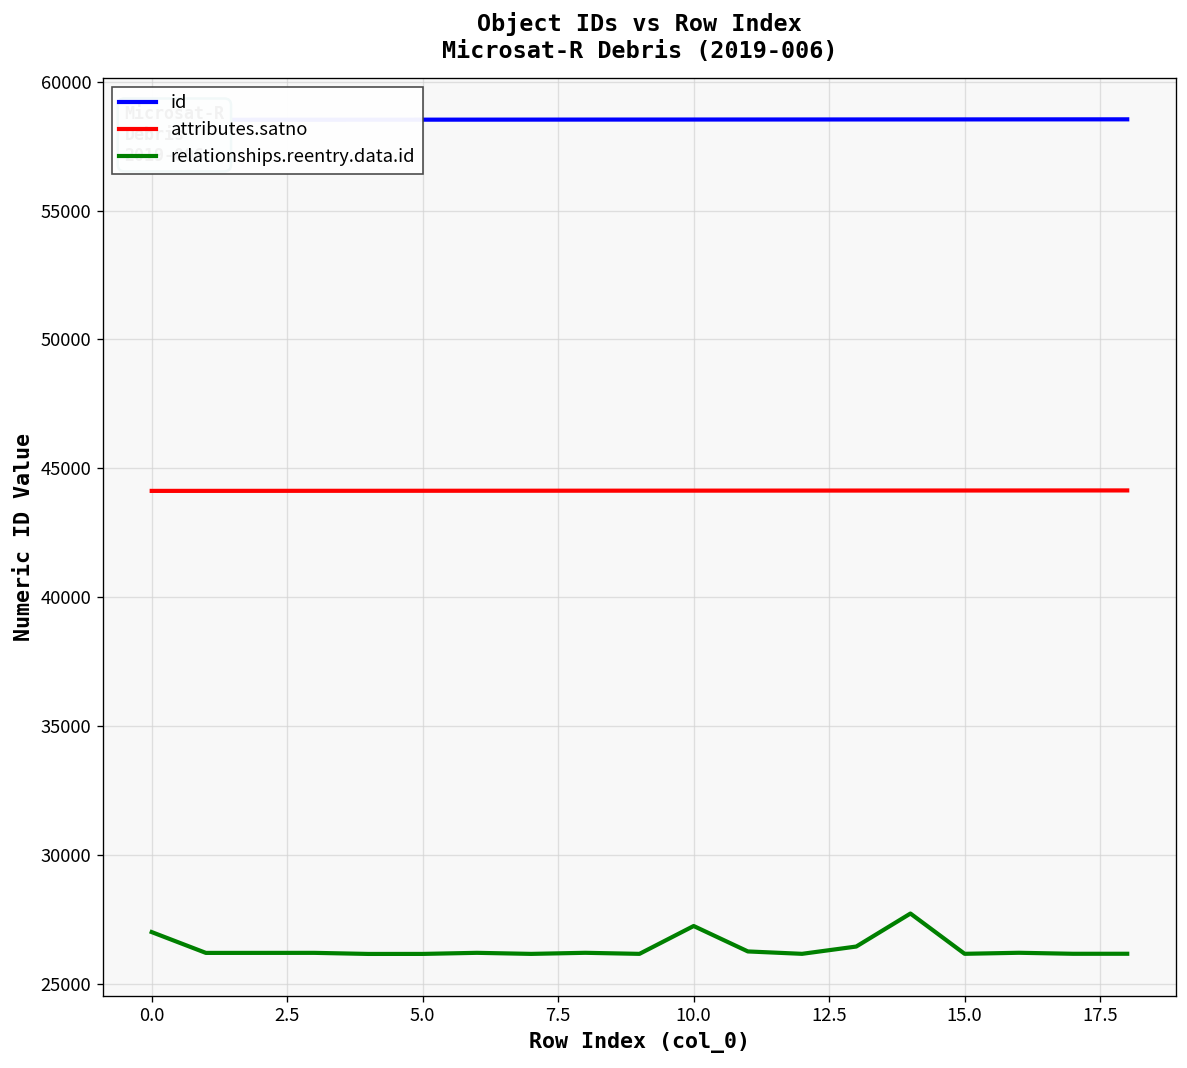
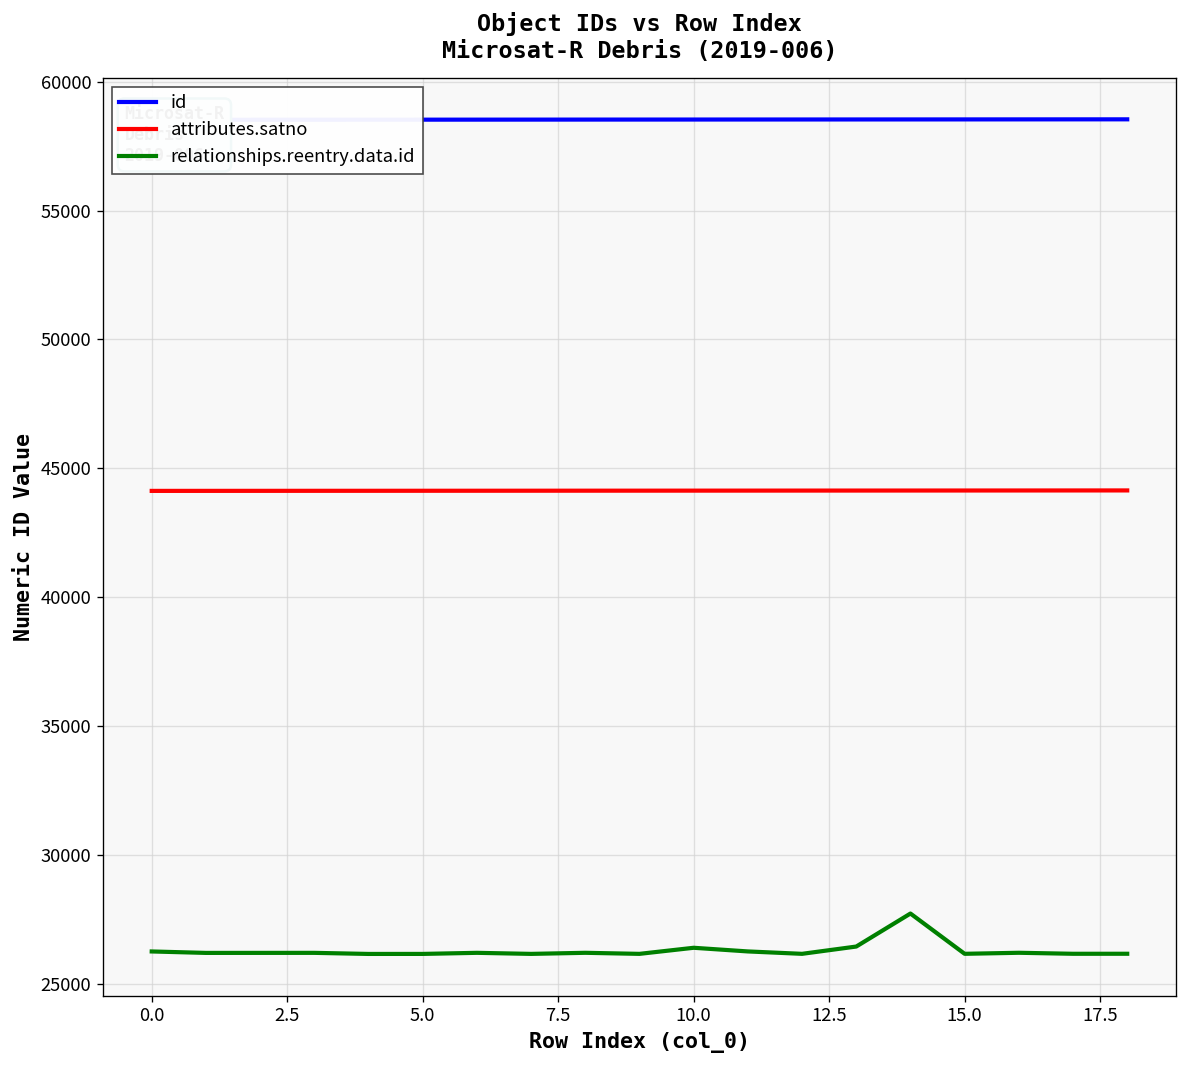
relationships.reentry.data.id, 0.0: 27000 -> 26200
relationships.reentry.data.id, 10.0: 27200 -> 26400
